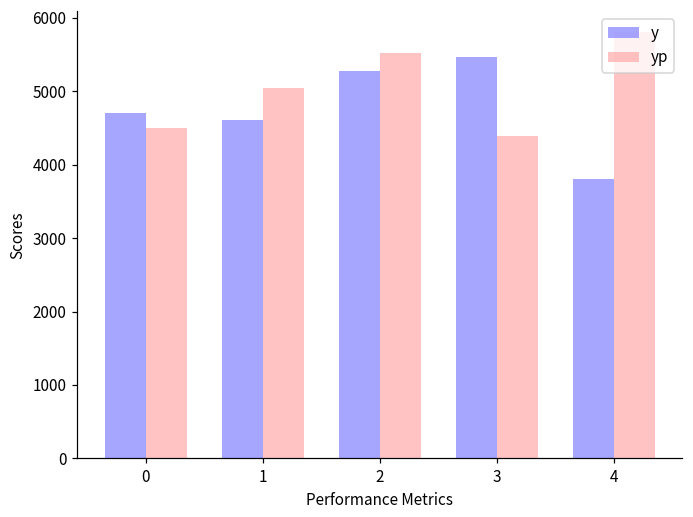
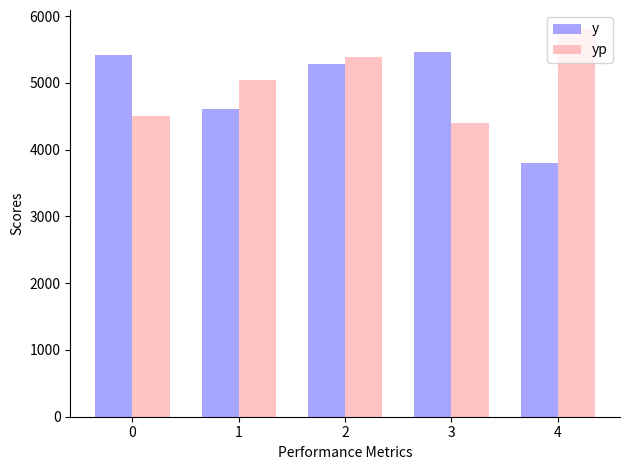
y, 0: 4700 -> 5400
yp, 2: 5500 -> 5400
